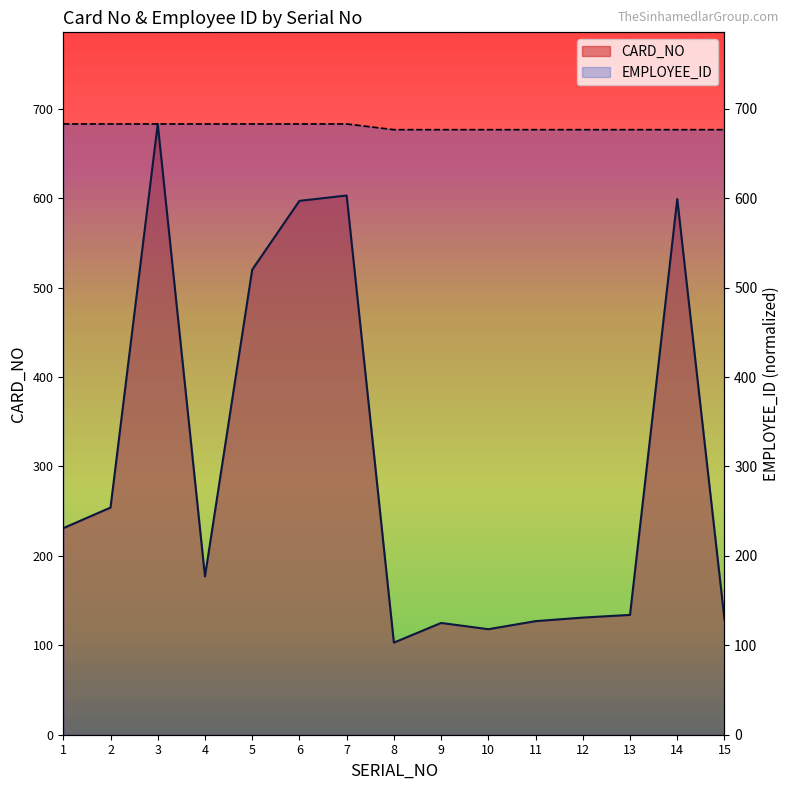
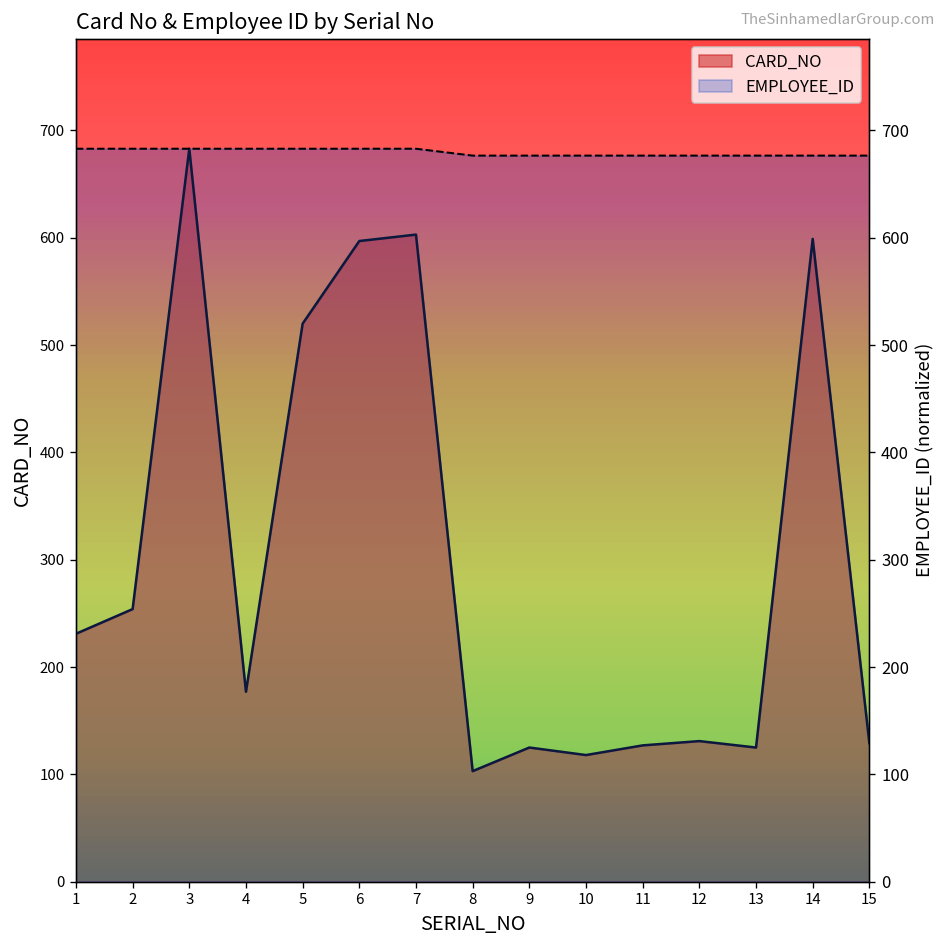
CARD_NO, 13: 134 -> 125
